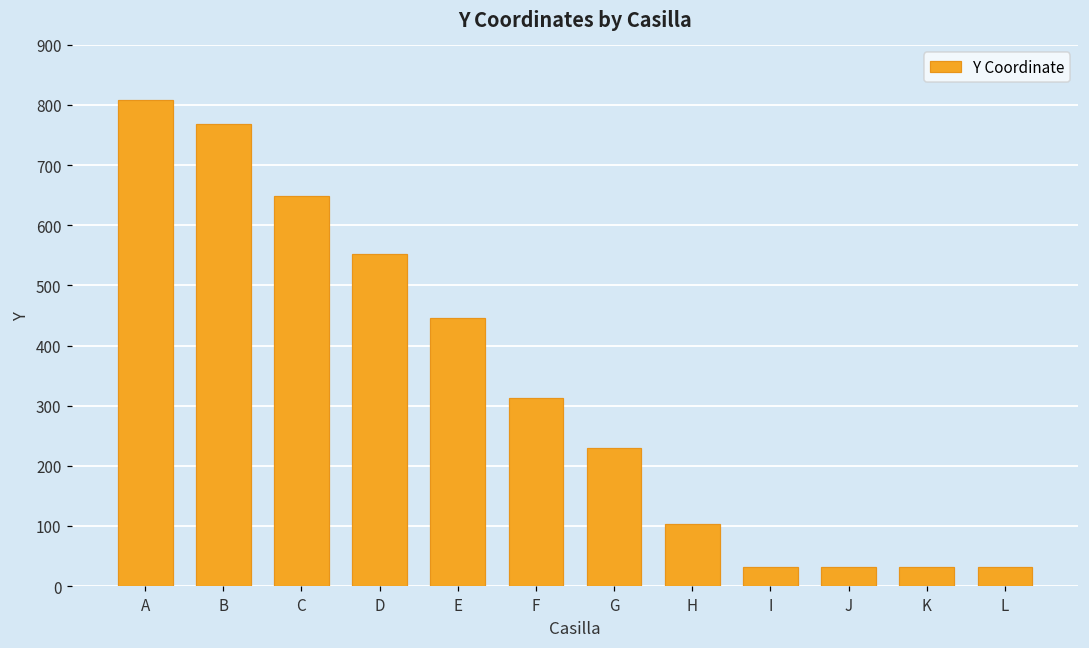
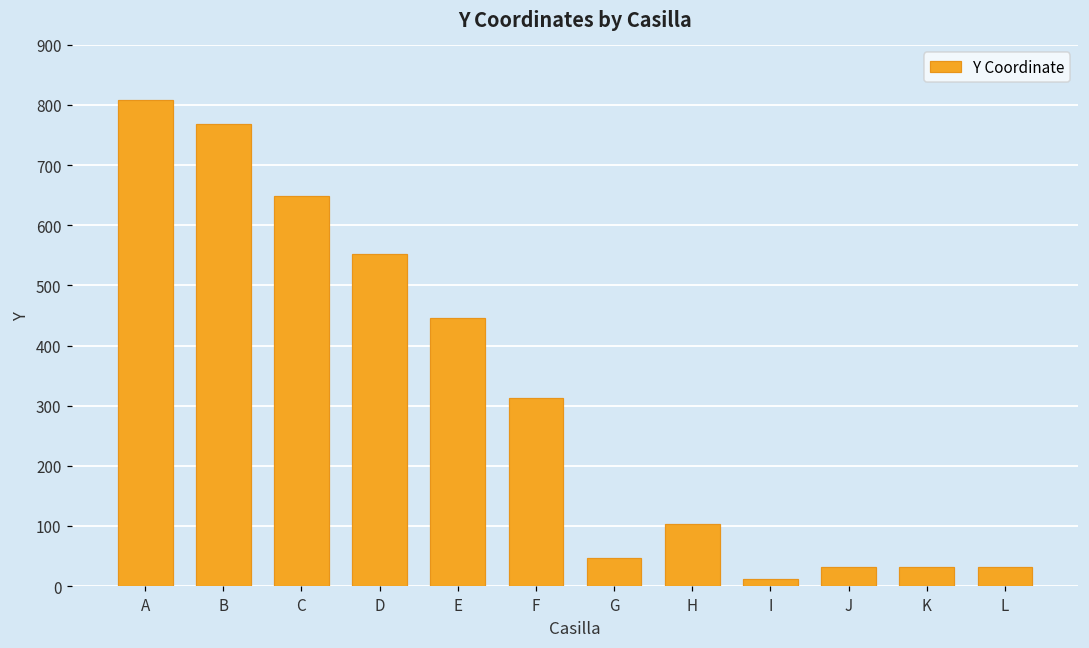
G: 230 -> 50
I: 30 -> 10
